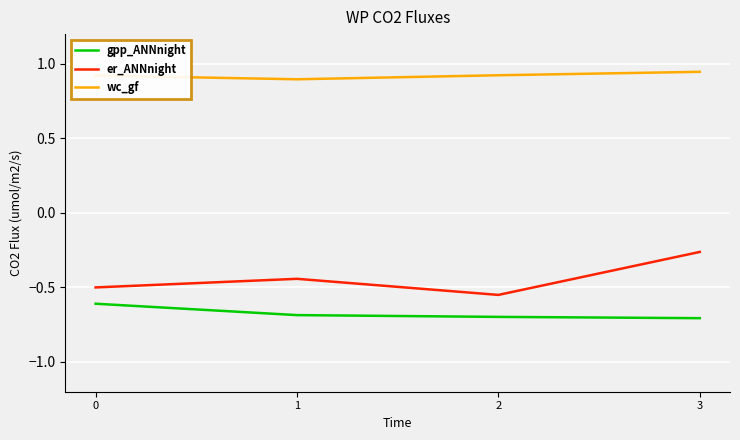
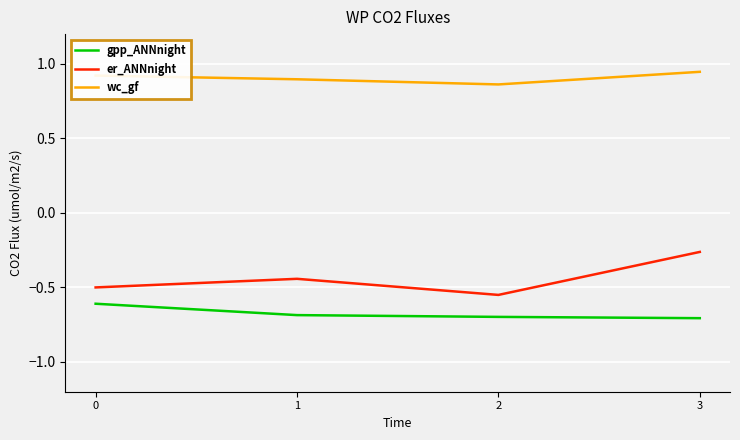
wc_gf, 2: 0.92 -> 0.86
